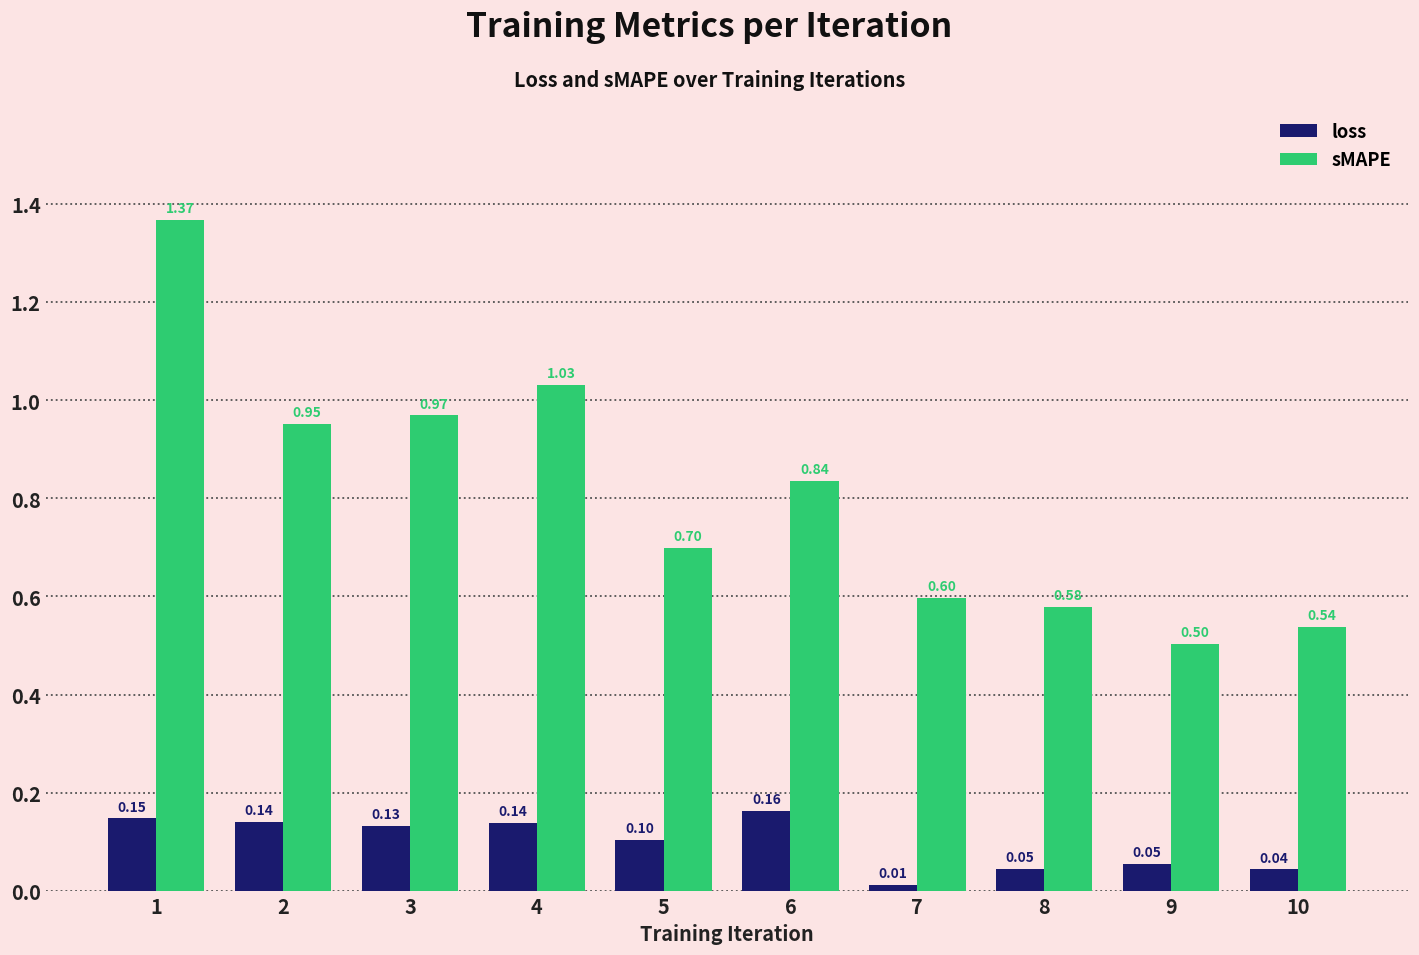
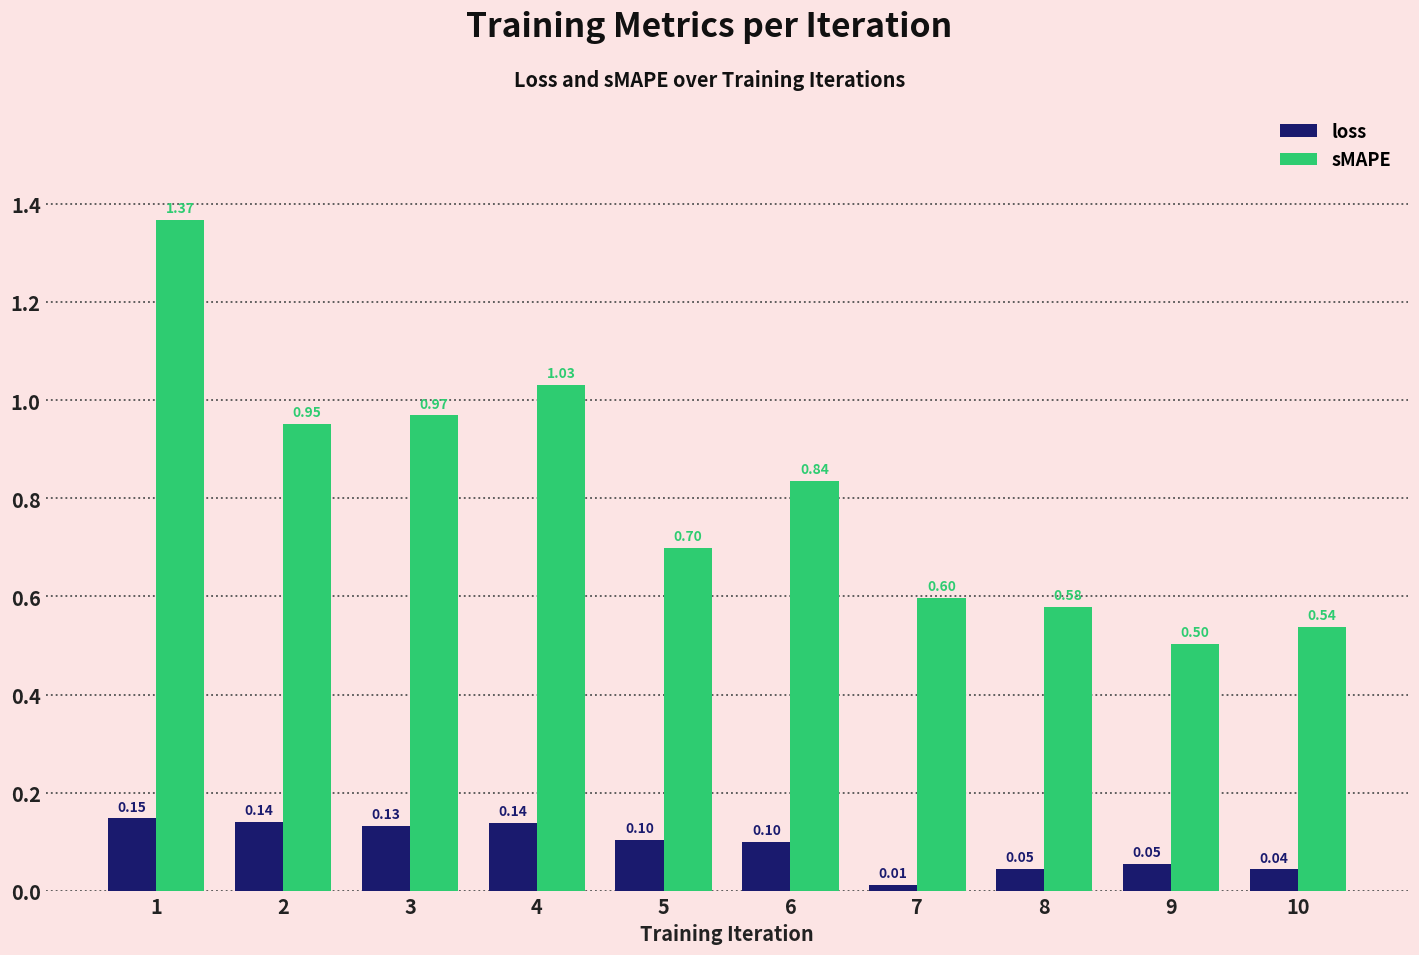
loss, 6: 0.16 -> 0.10
